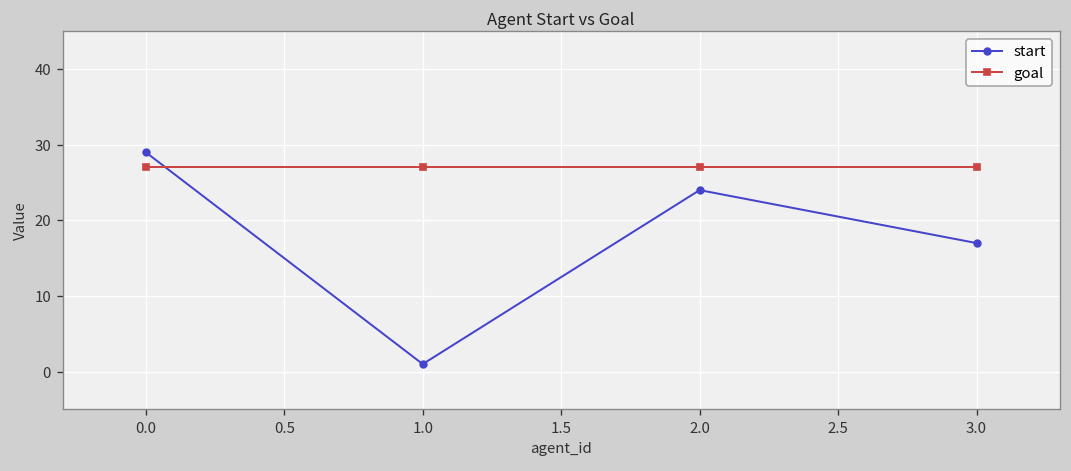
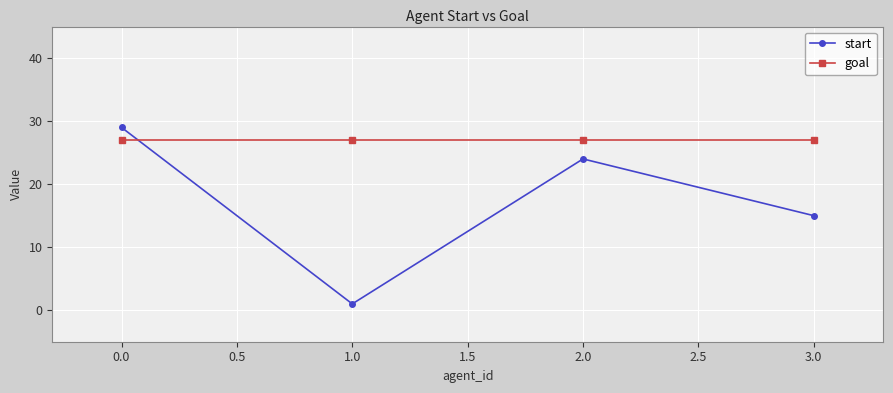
start, 3.0: 17 -> 15
